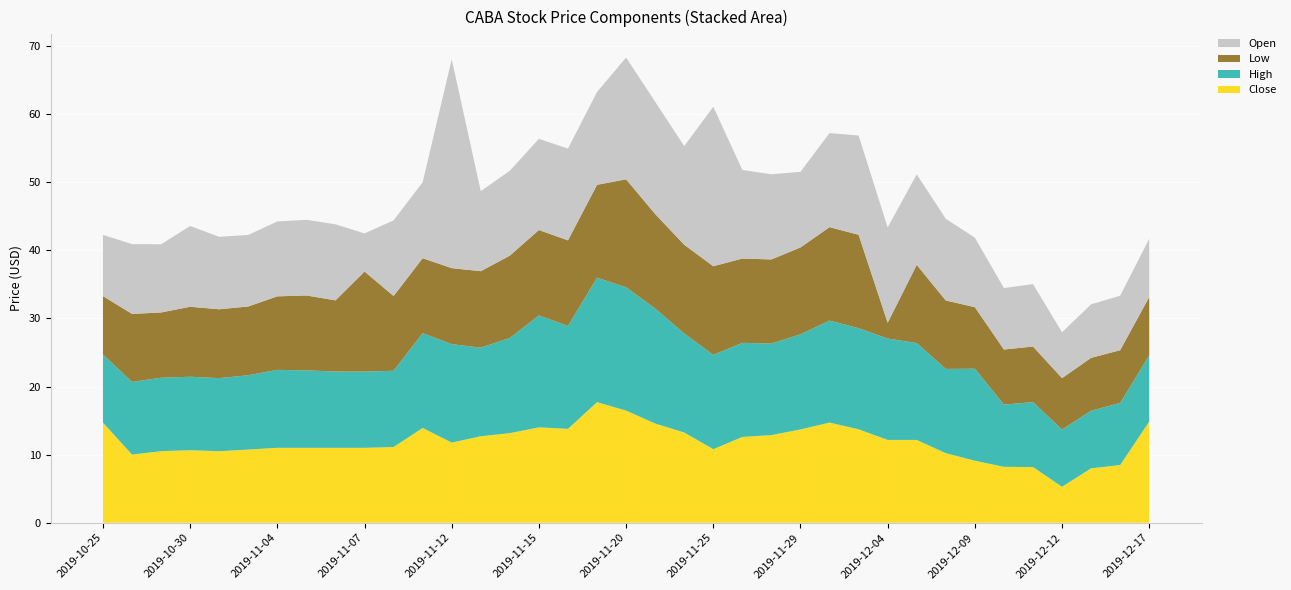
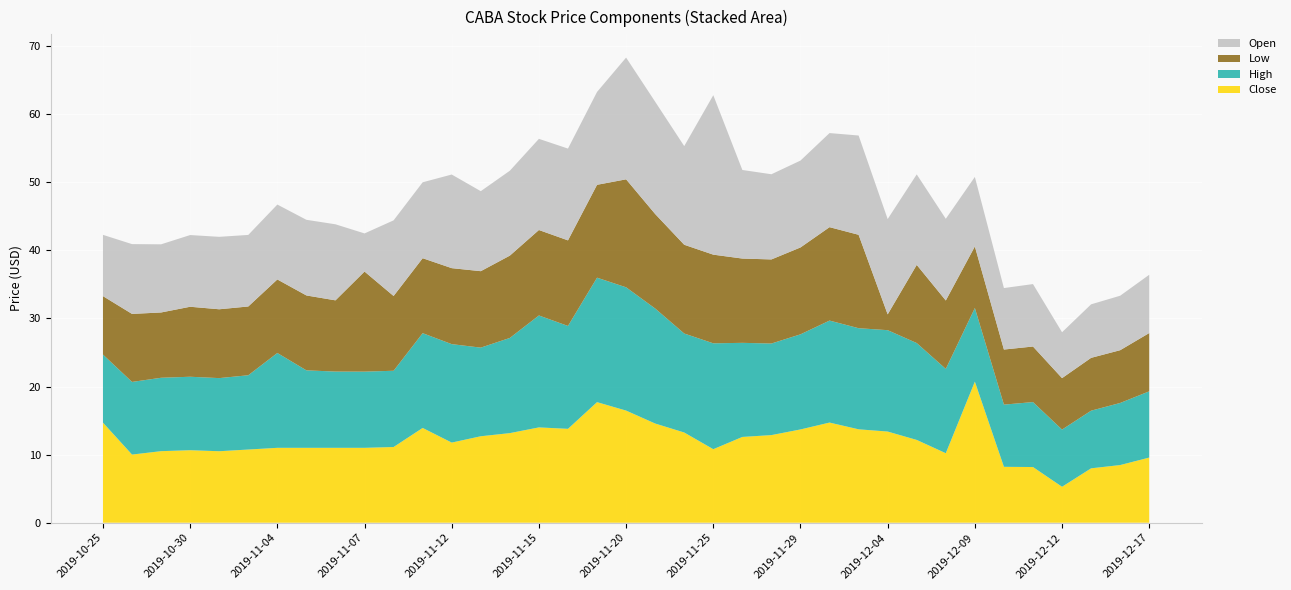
Open, 2019-10-30: 12 -> 11
High, 2019-11-04: 11 -> 14
Open, 2019-11-12: 31 -> 14
High, 2019-11-25: 14 -> 16
Open, 2019-11-29: 11 -> 13
Close, 2019-12-04: 12 -> 13
Close, 2019-12-09: 9 -> 21
High, 2019-12-09: 14 -> 11
Close, 2019-12-17: 15 -> 10
